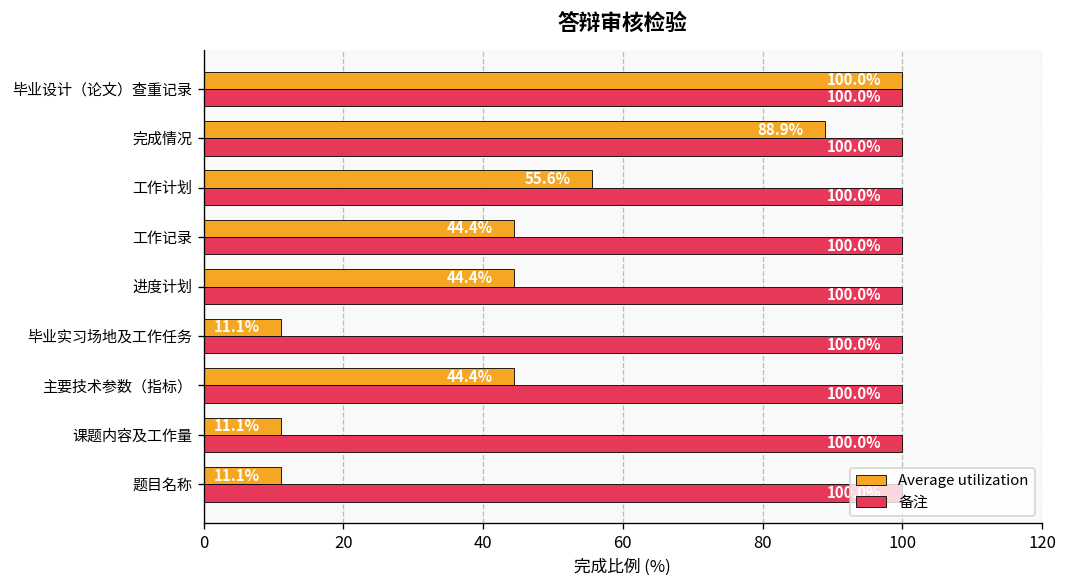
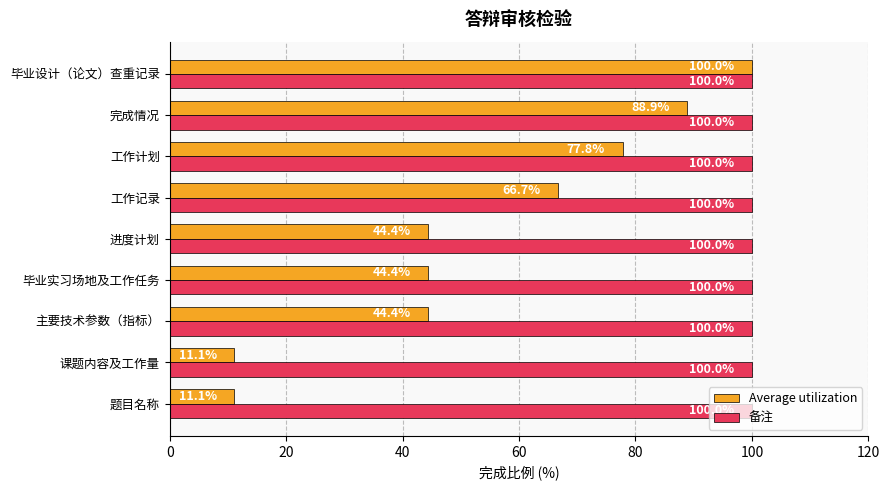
Average utilization, 工作计划: 55.6% -> 77.8%
Average utilization, 工作记录: 44.4% -> 66.7%
Average utilization, 毕业实习场地及工作任务: 11.1% -> 44.4%
